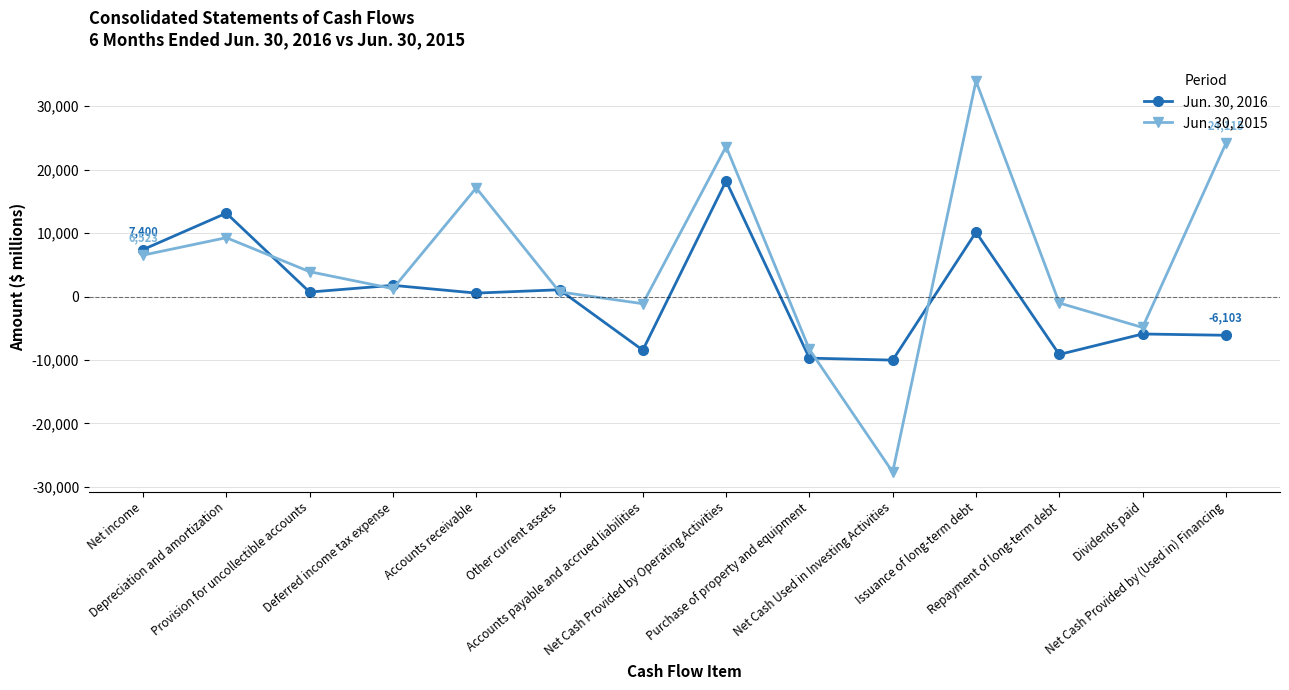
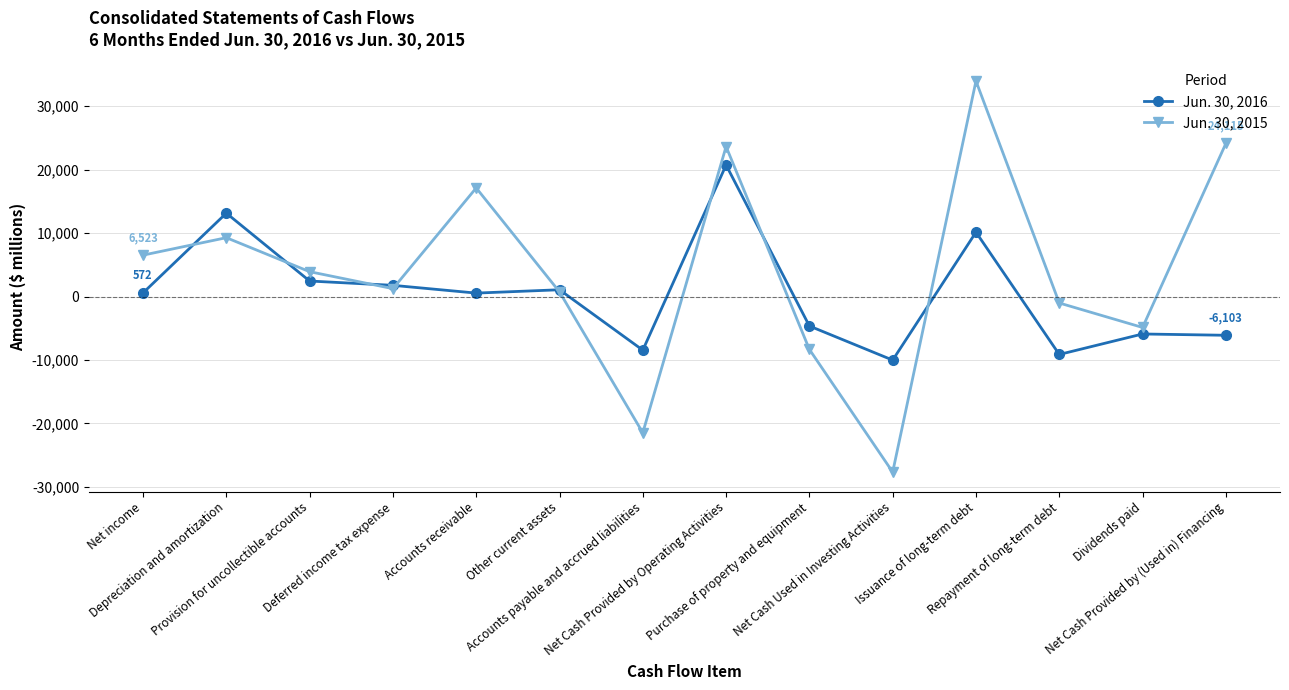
Jun. 30, 2016, Net income: 7,400 -> 572
Jun. 30, 2016, Provision for uncollectible accounts: 1,000 -> 2,000
Jun. 30, 2015, Accounts payable and accrued liabilities: -1,000 -> -21,000
Jun. 30, 2016, Net Cash Provided by Operating Activities: 18,000 -> 21,000
Jun. 30, 2016, Purchase of property and equipment: -10,000 -> -5,000
